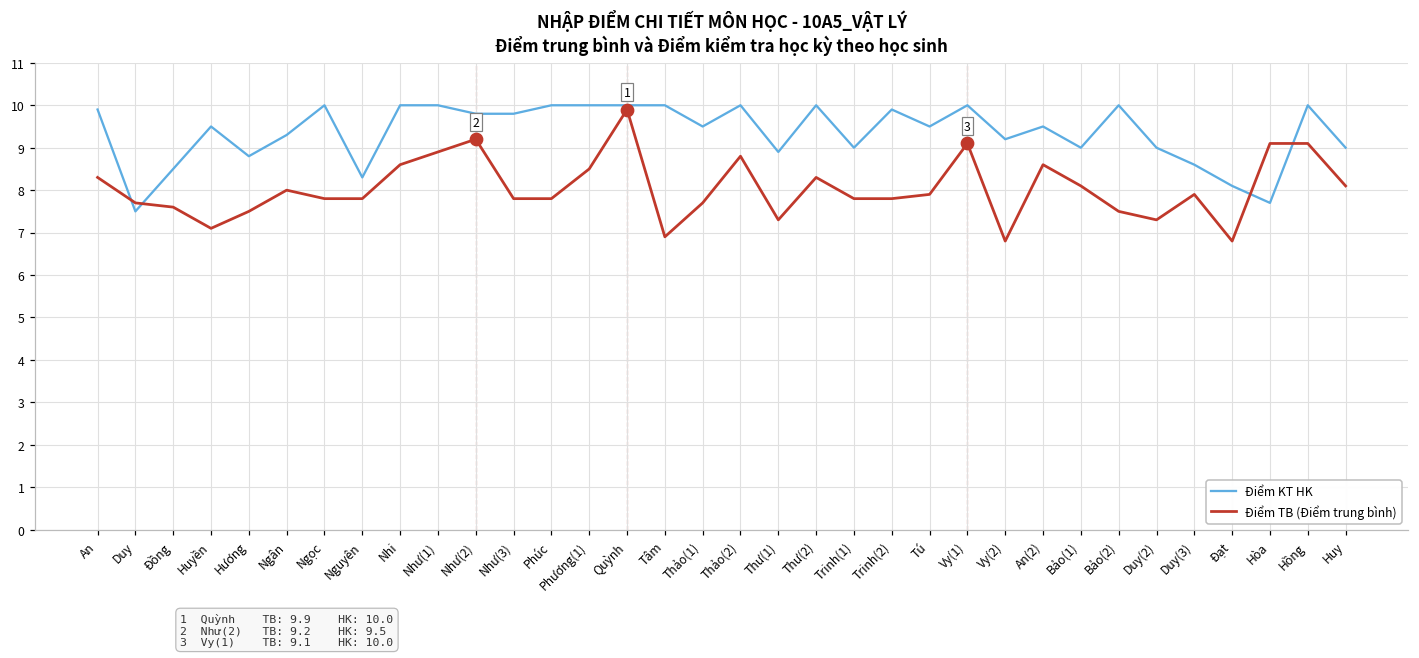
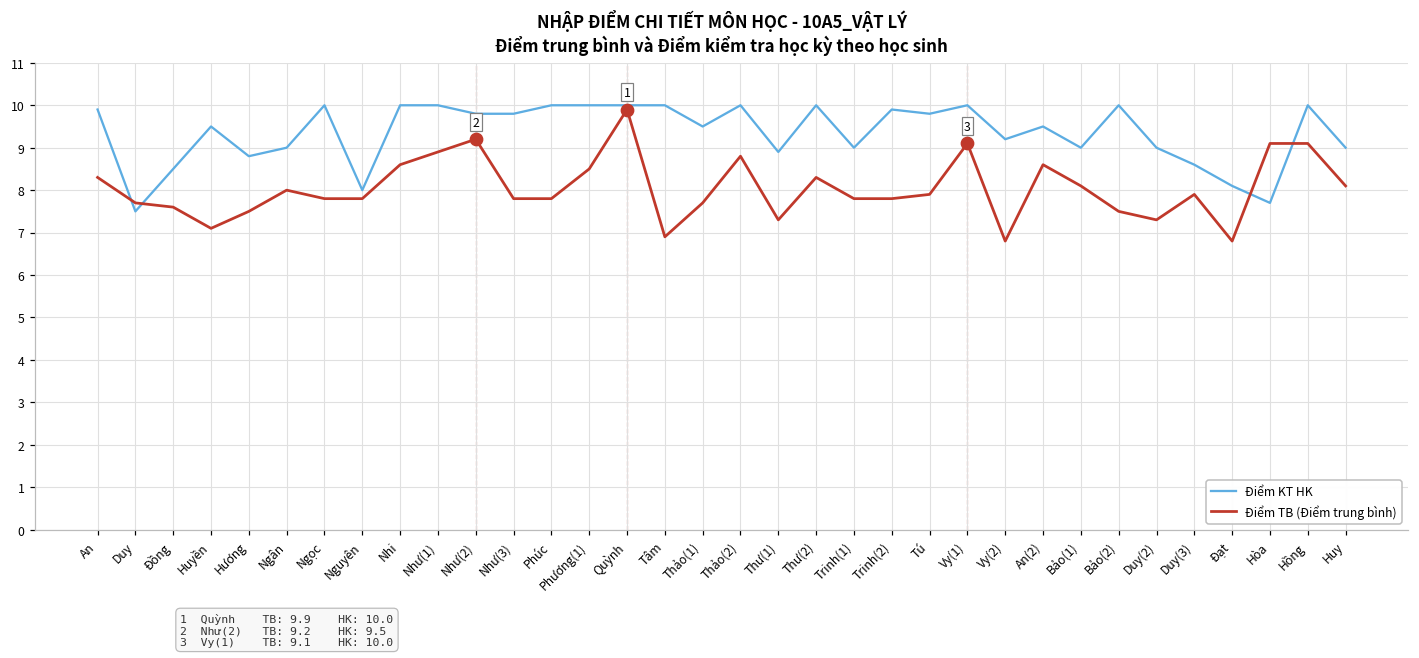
Điểm KT HK, Ngân: 9.3 -> 9.0
Điểm KT HK, Nguyên: 8.3 -> 8.0
Điểm KT HK, Tú: 9.5 -> 9.8
